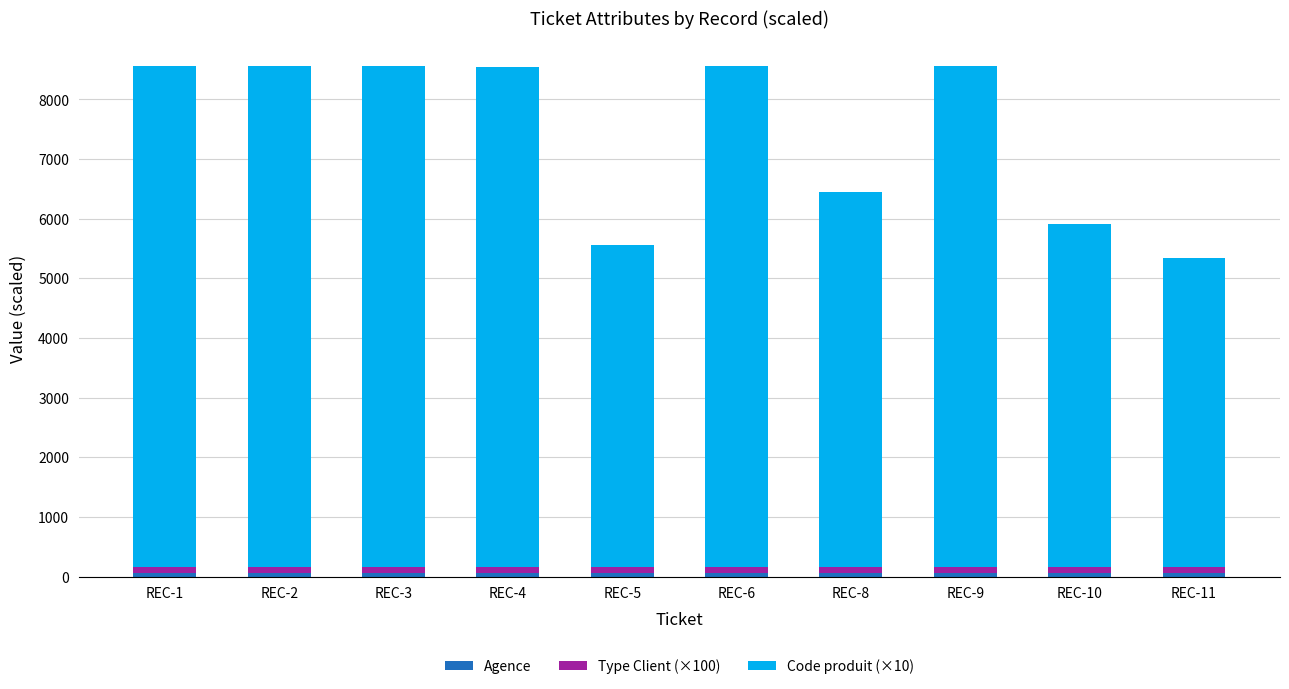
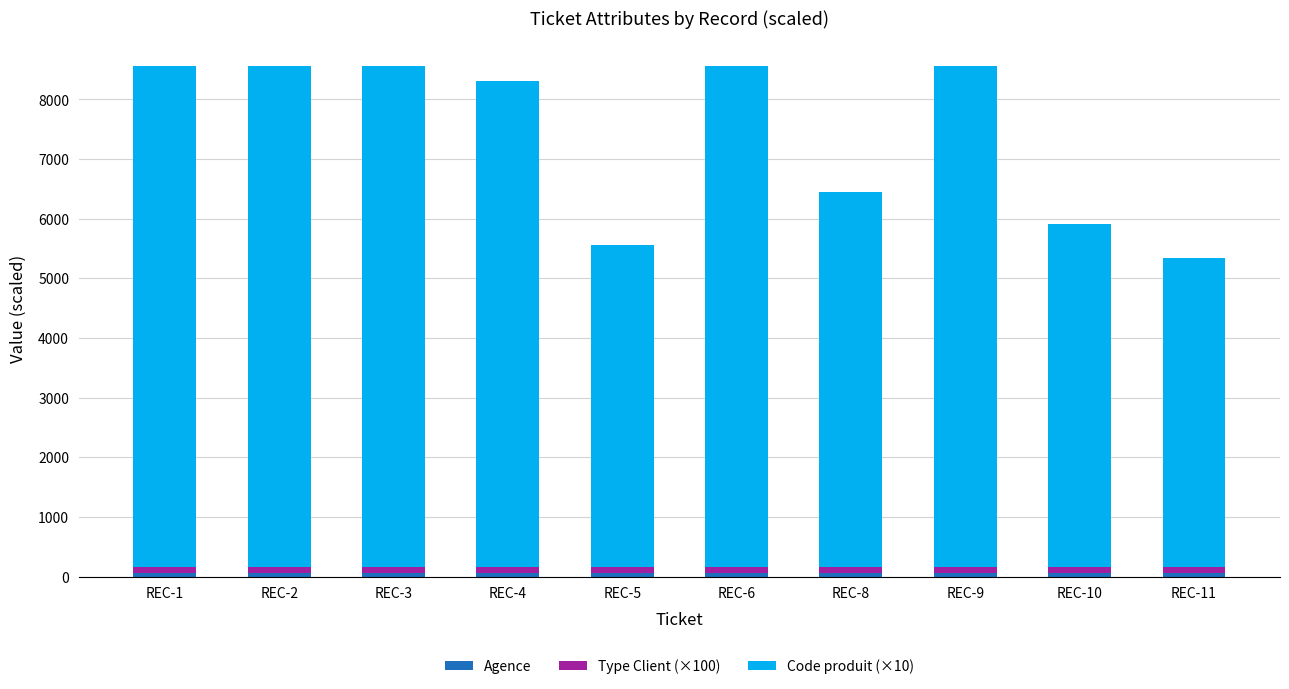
Code produit (×10), REC-4: 8400 -> 8200
